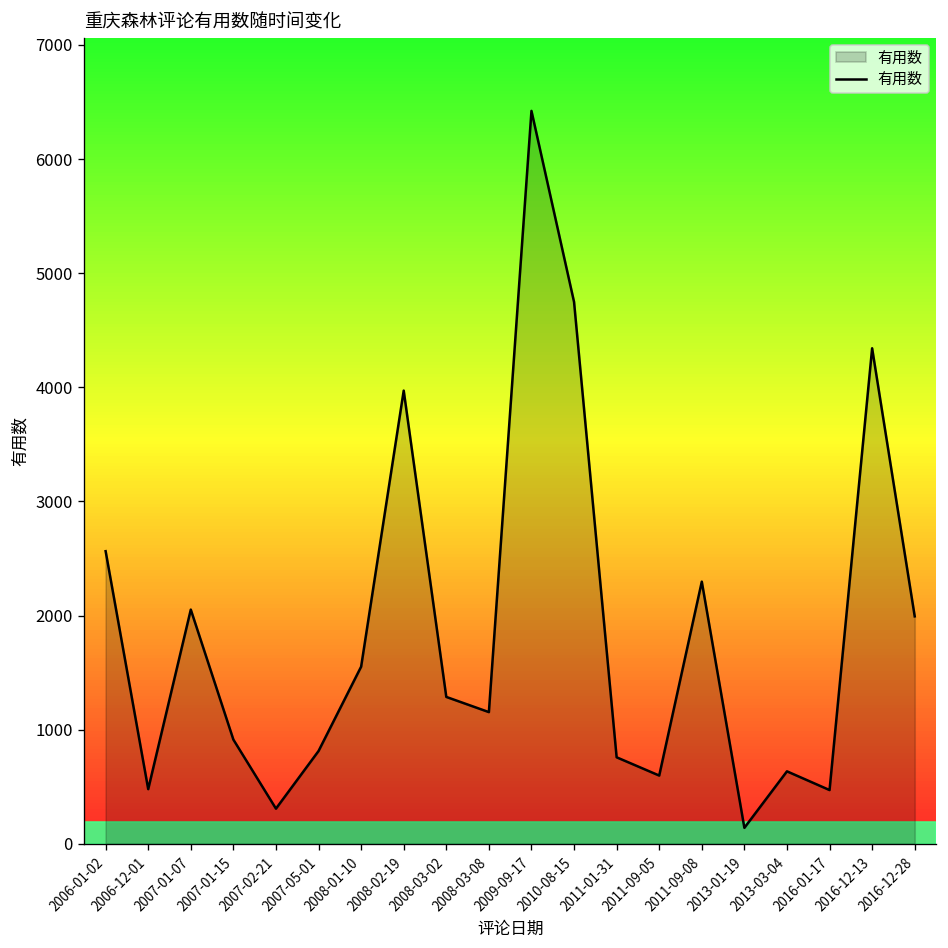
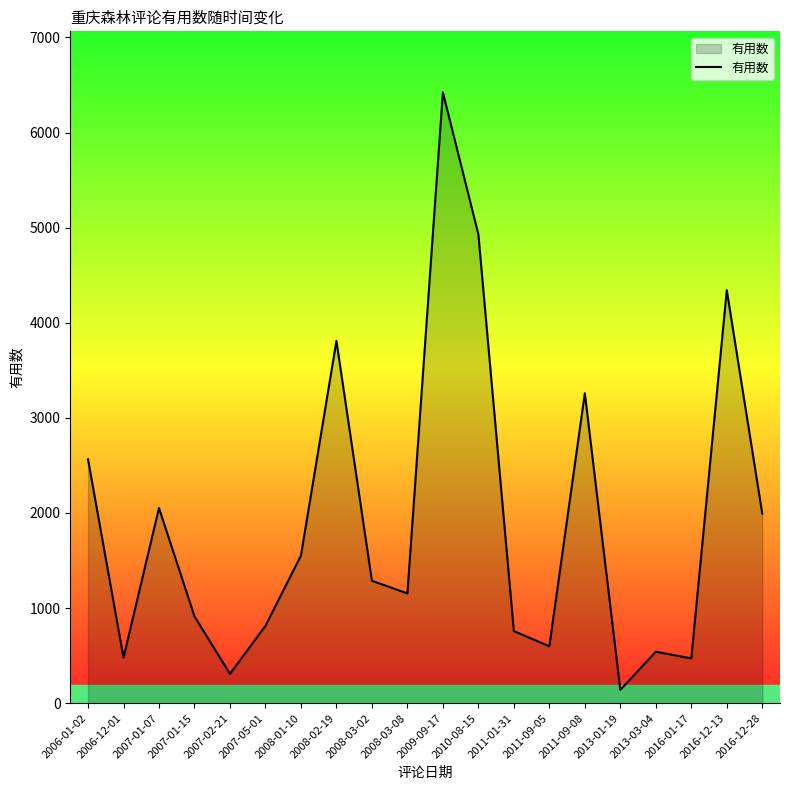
2008-02-19: 4000 -> 3800
2010-08-15: 4700 -> 4900
2011-09-08: 2300 -> 3300
2013-03-04: 600 -> 500
